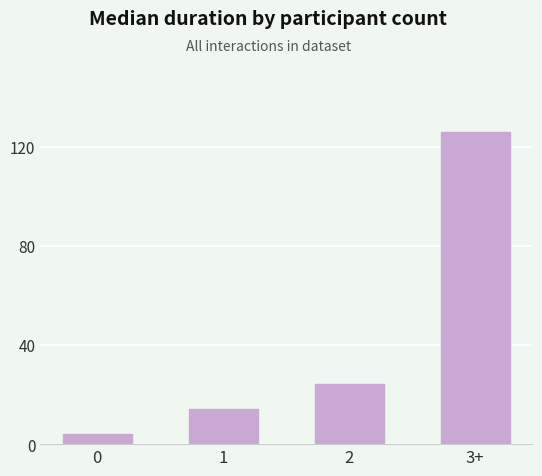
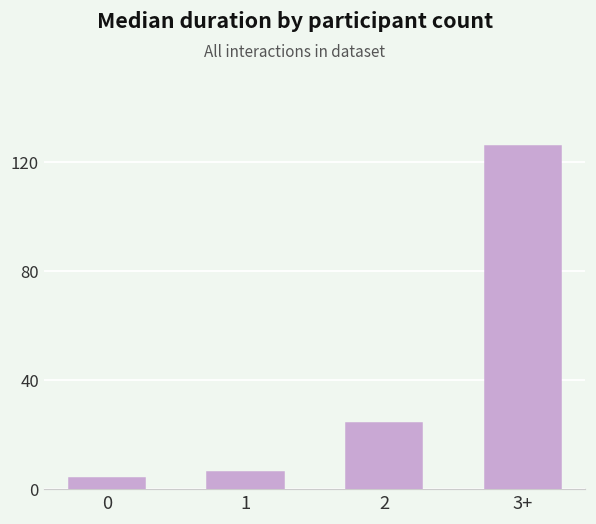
1: 14 -> 6
